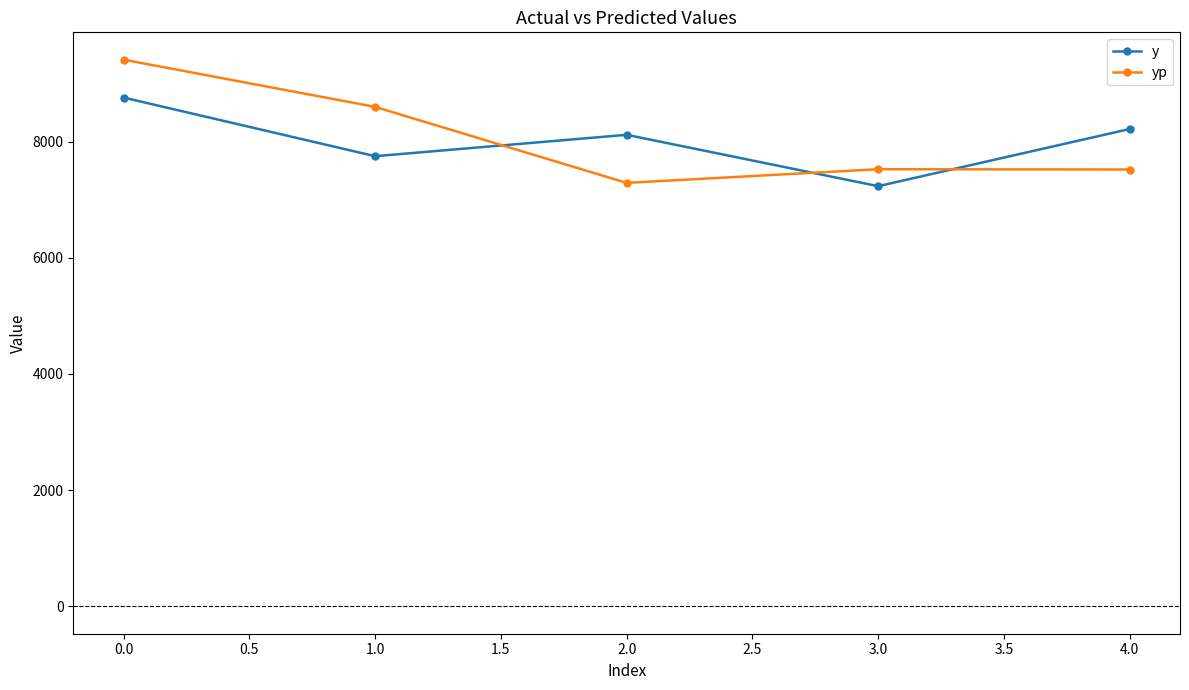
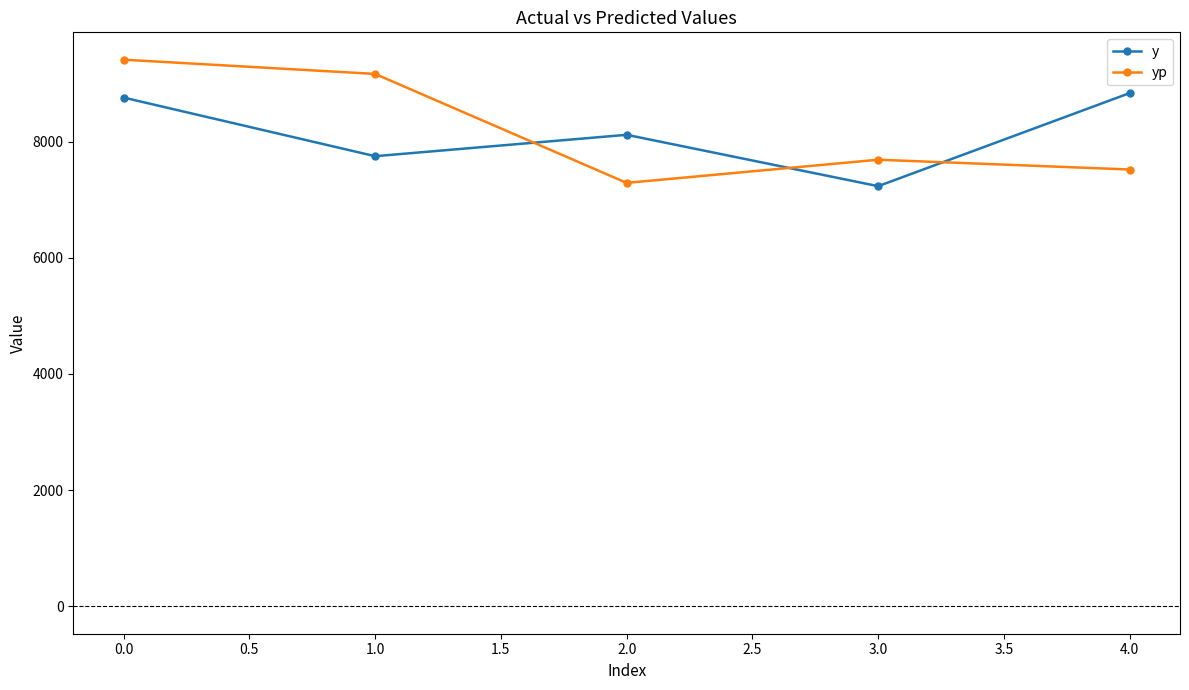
yp, 1.0: 8600 -> 9200
yp, 3.0: 7500 -> 7700
y, 4.0: 8200 -> 8800
